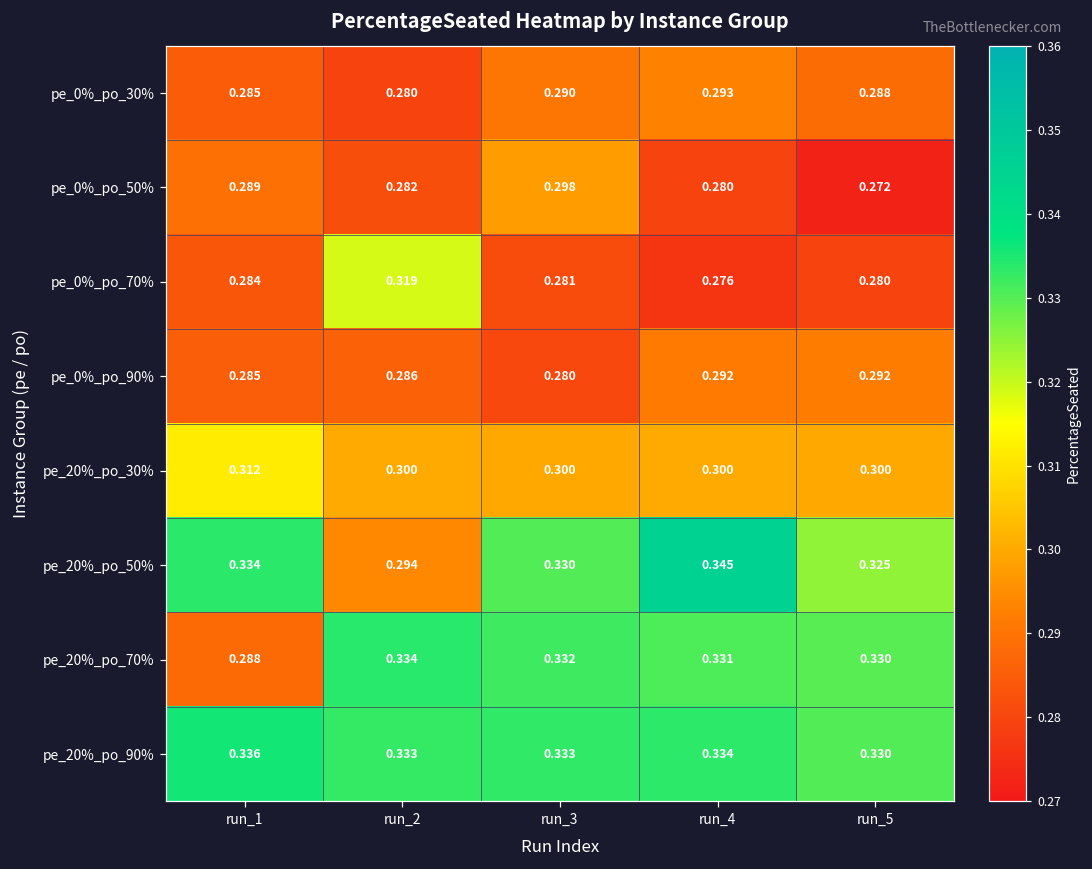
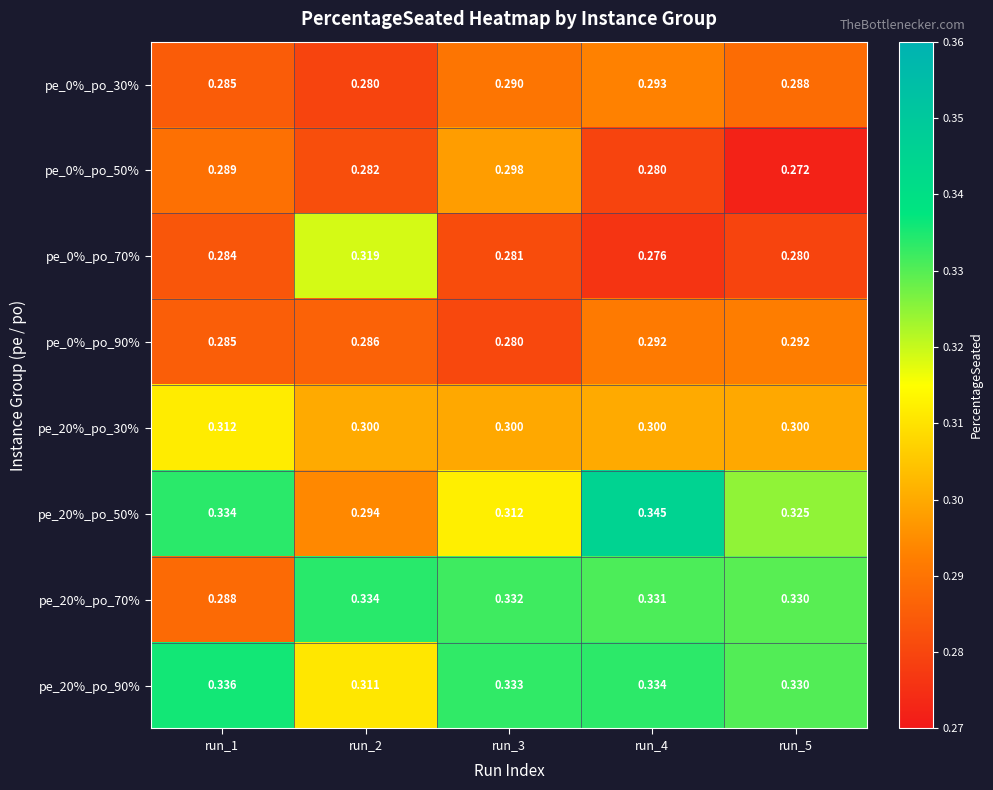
pe_20%_po_50%, run_3: 0.330 -> 0.312
pe_20%_po_90%, run_2: 0.333 -> 0.311
